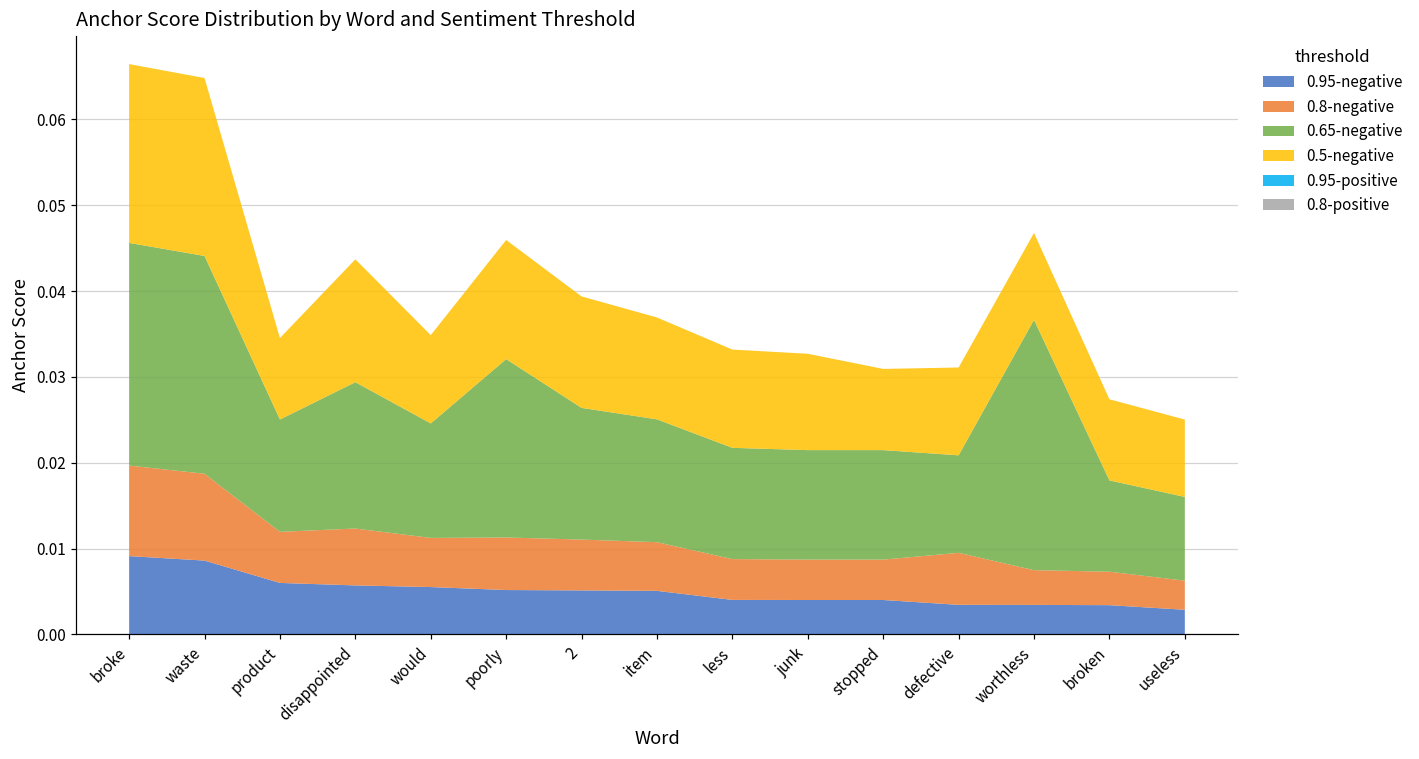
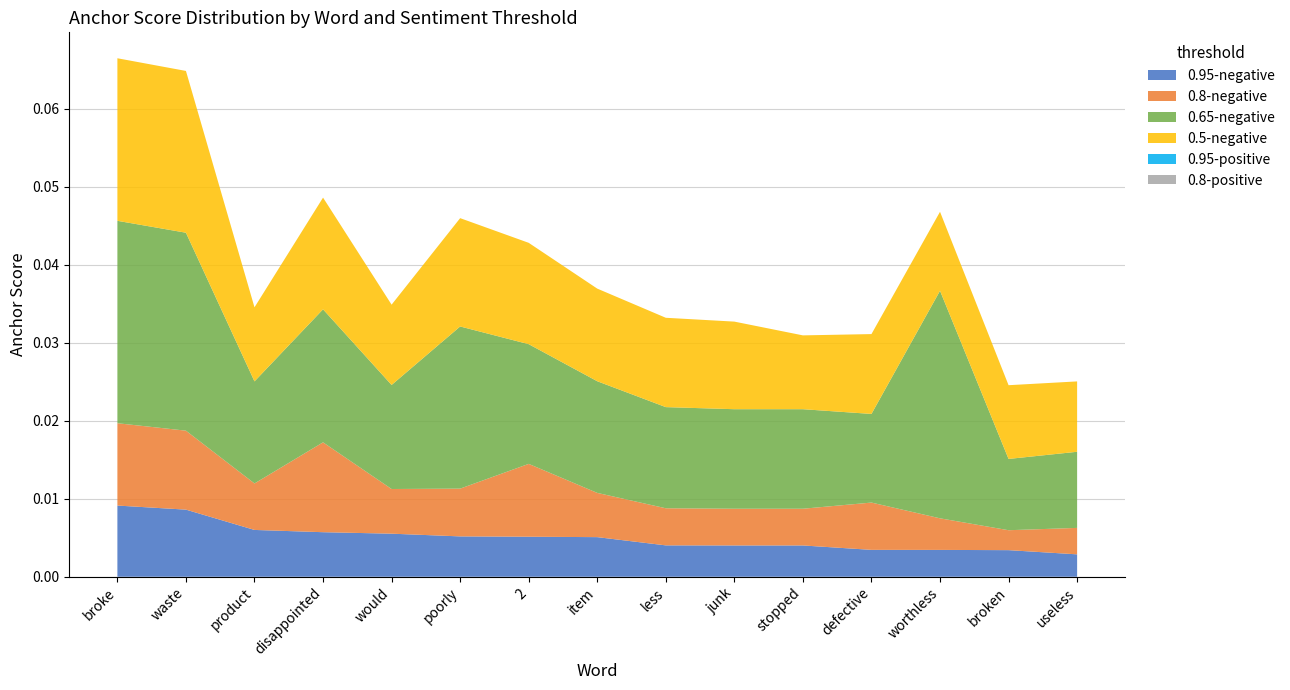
0.8-negative, disappointed: 0.007 -> 0.012
0.8-negative, 2: 0.006 -> 0.009
0.8-negative, broken: 0.004 -> 0.003
0.65-negative, broken: 0.011 -> 0.009
